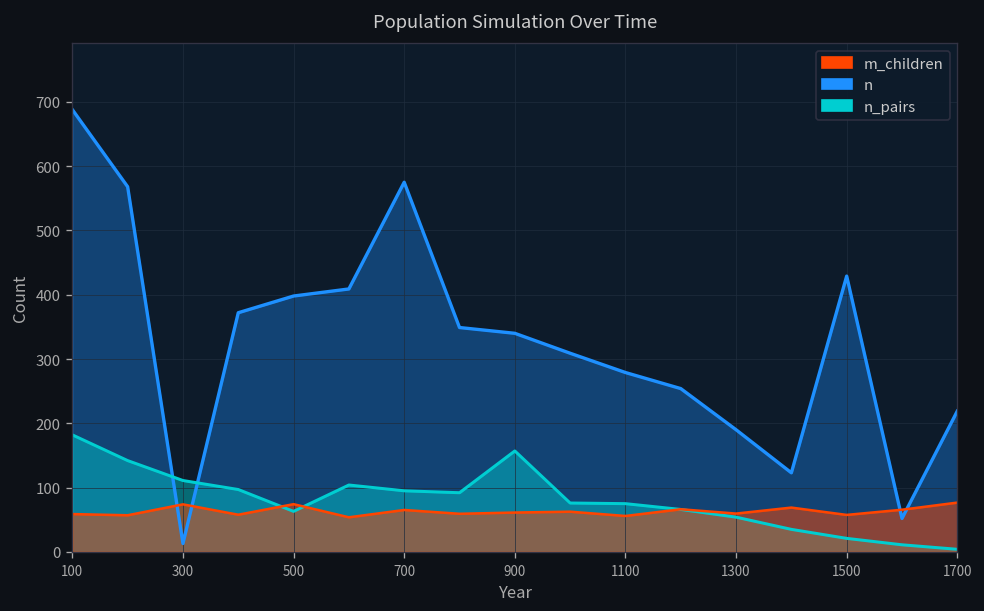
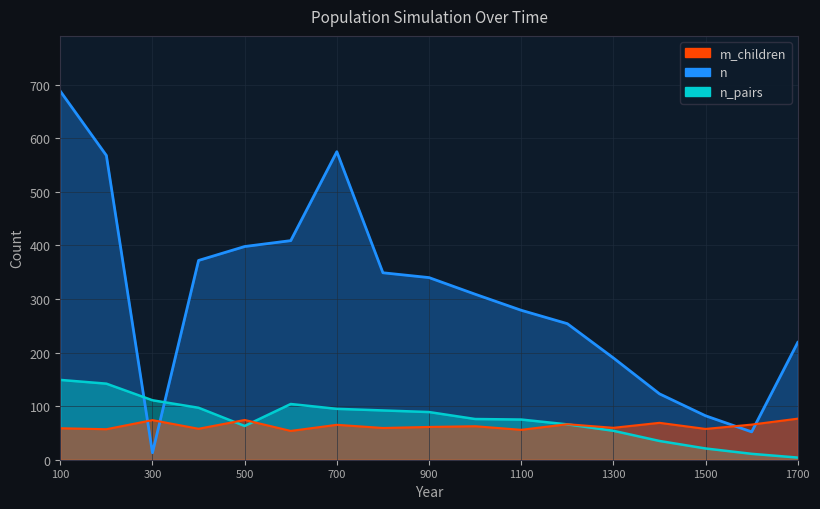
n_pairs, 100: 180 -> 150
n_pairs, 900: 160 -> 90
n, 1500: 430 -> 80
